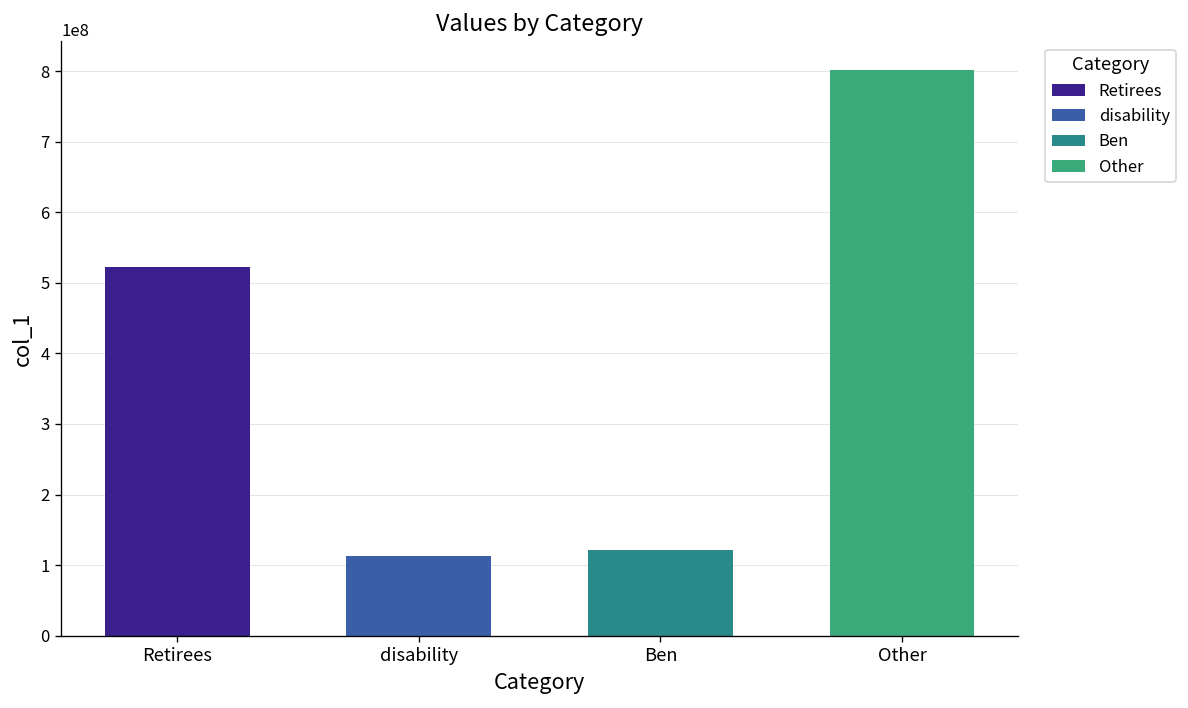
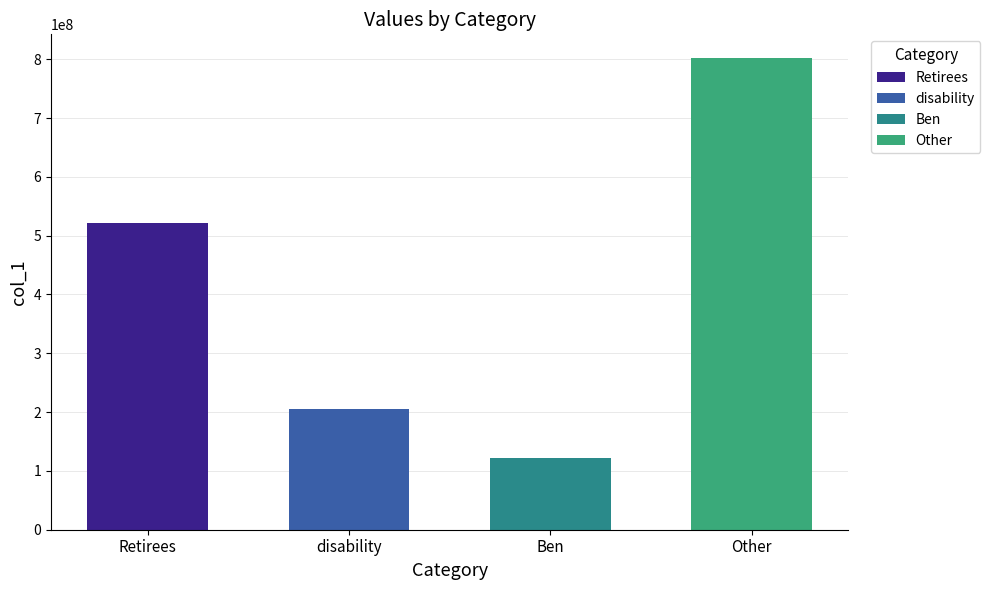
disability: 110000000 -> 210000000
